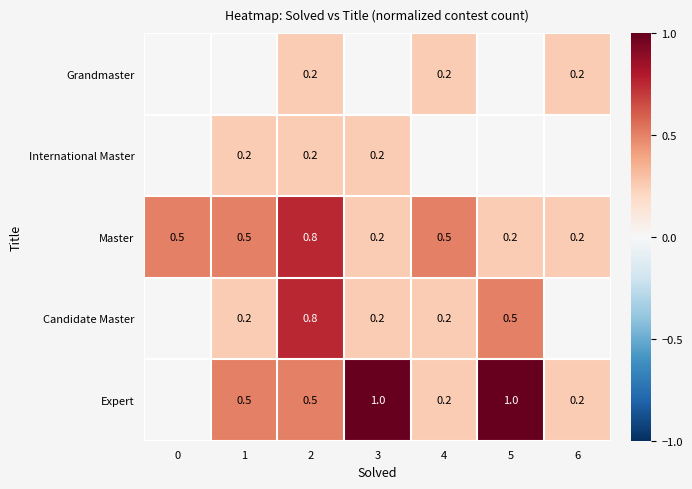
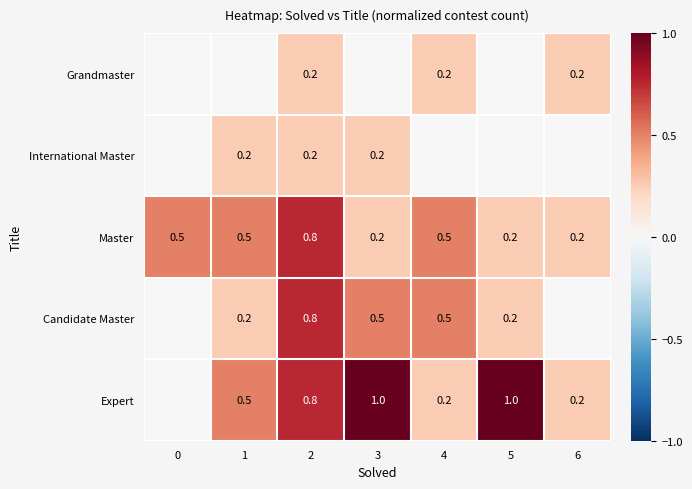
Candidate Master, 3: 0.2 -> 0.5
Candidate Master, 4: 0.2 -> 0.5
Candidate Master, 5: 0.5 -> 0.2
Expert, 2: 0.5 -> 0.8
